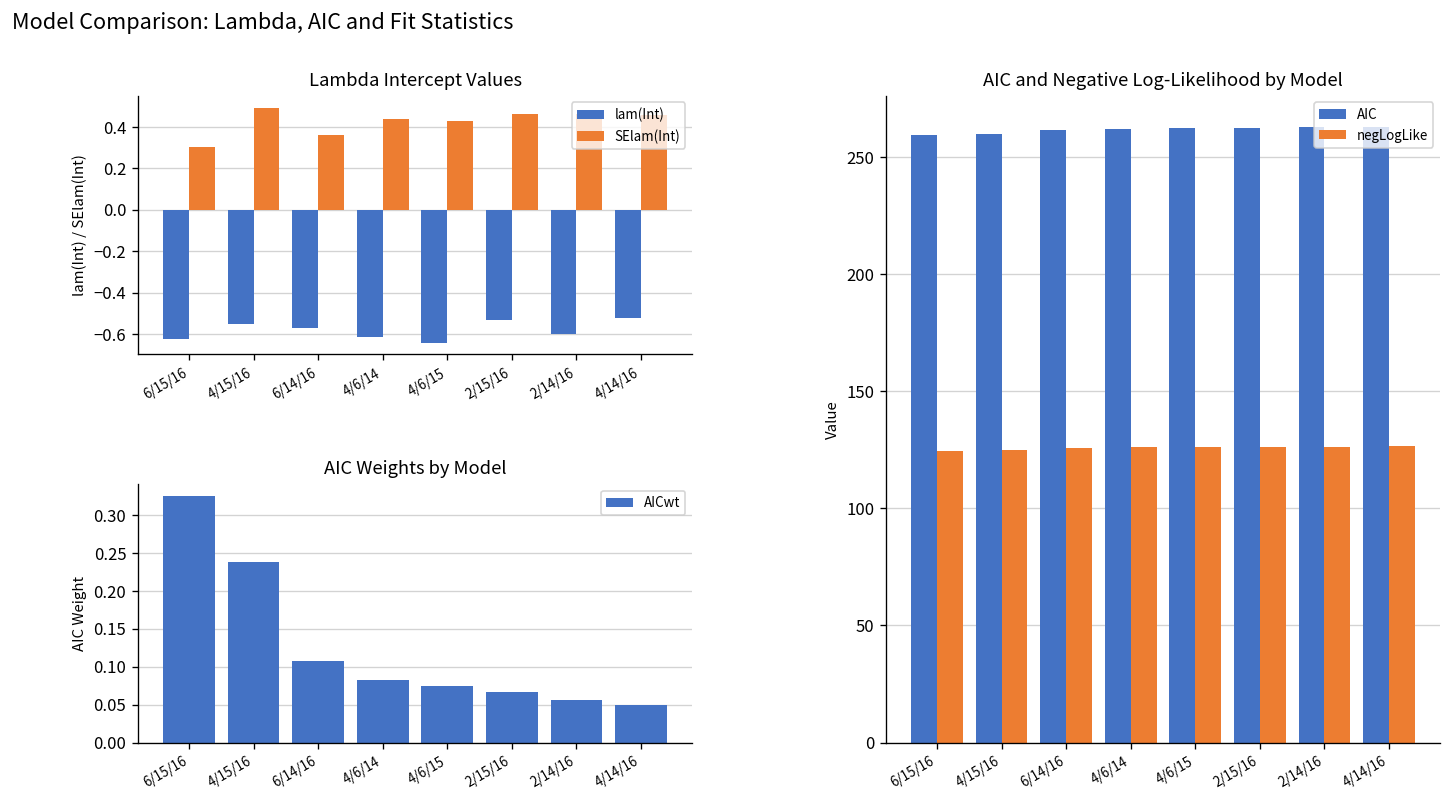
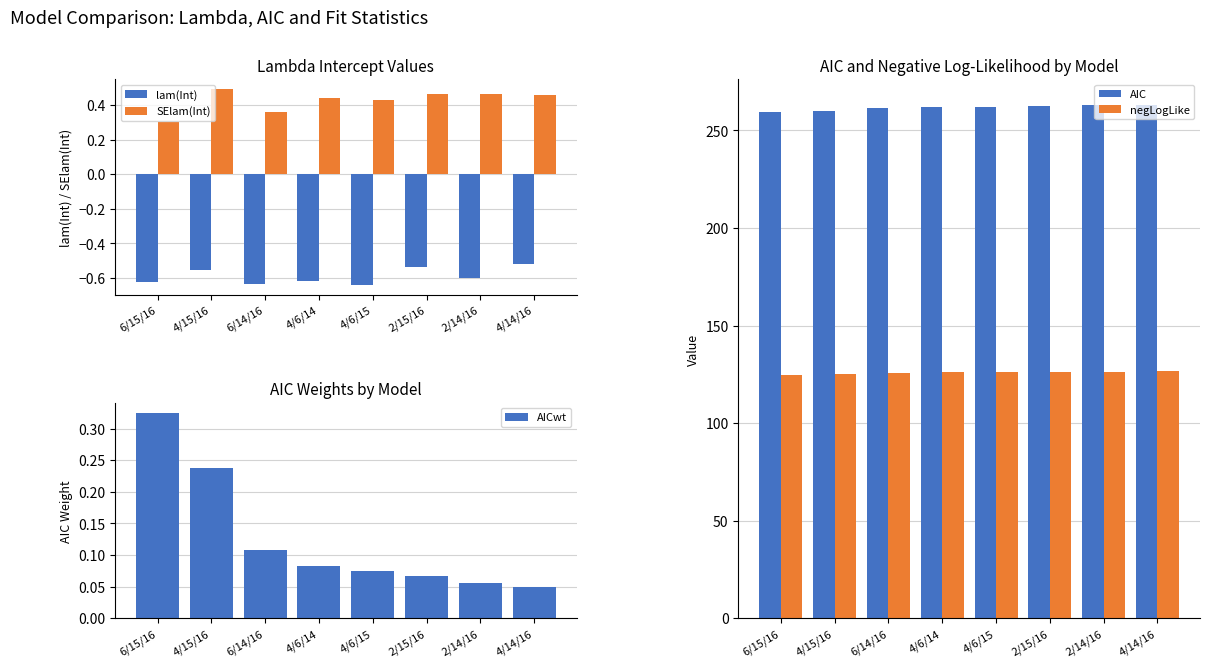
Lambda Intercept Values, lam(Int), 6/14/16: -0.57 -> -0.64
